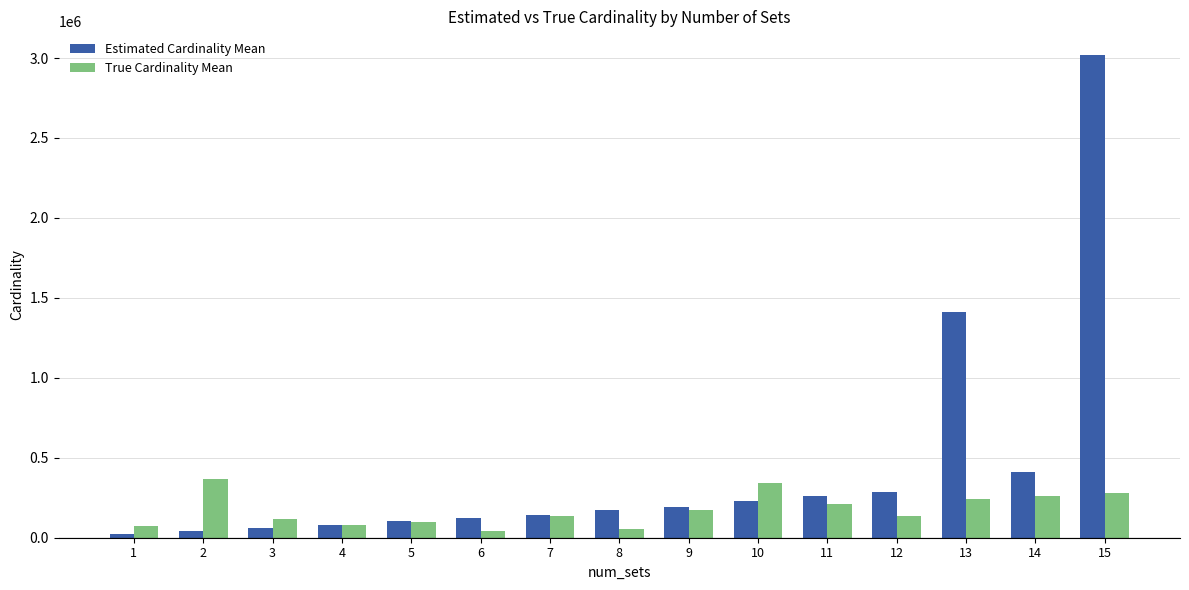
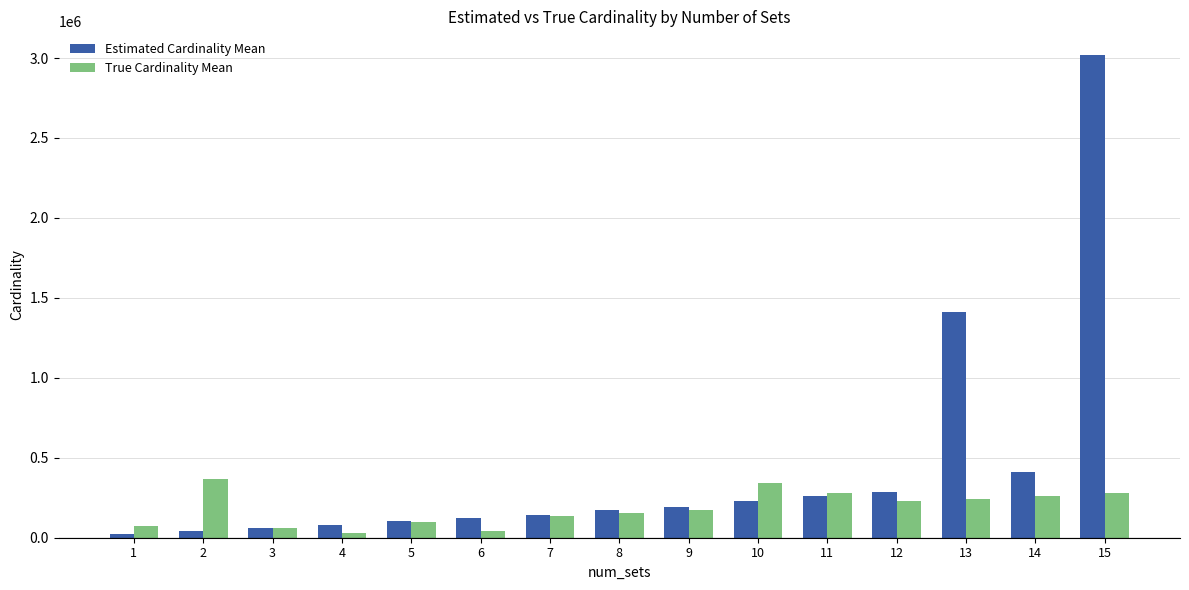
True Cardinality Mean, 3: 110000 -> 60000
True Cardinality Mean, 4: 80000 -> 30000
True Cardinality Mean, 8: 50000 -> 150000
True Cardinality Mean, 11: 210000 -> 280000
True Cardinality Mean, 12: 140000 -> 230000
